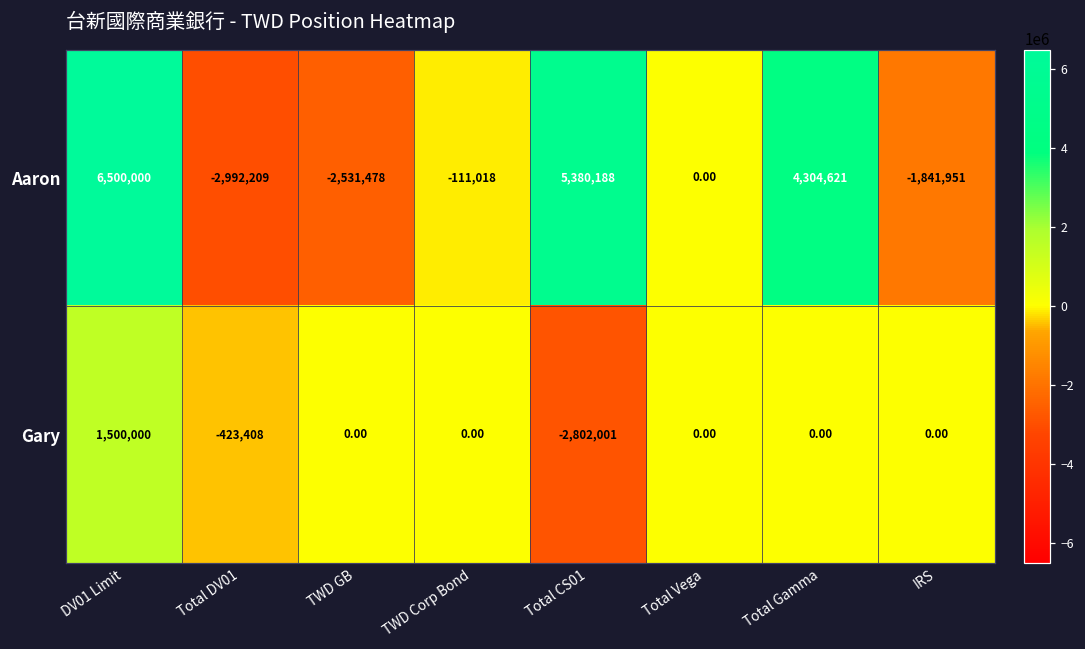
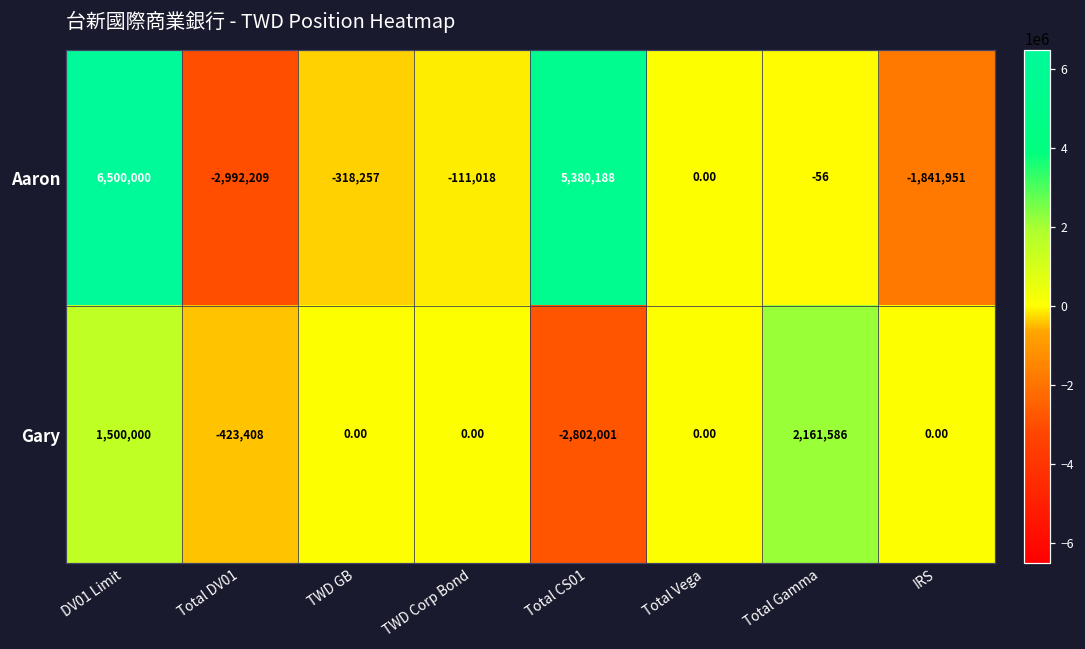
Aaron, TWD GB: -2,531,478 -> -318,257
Aaron, Total Gamma: 4,304,621 -> -56
Gary, Total Gamma: 0.00 -> 2,161,586
